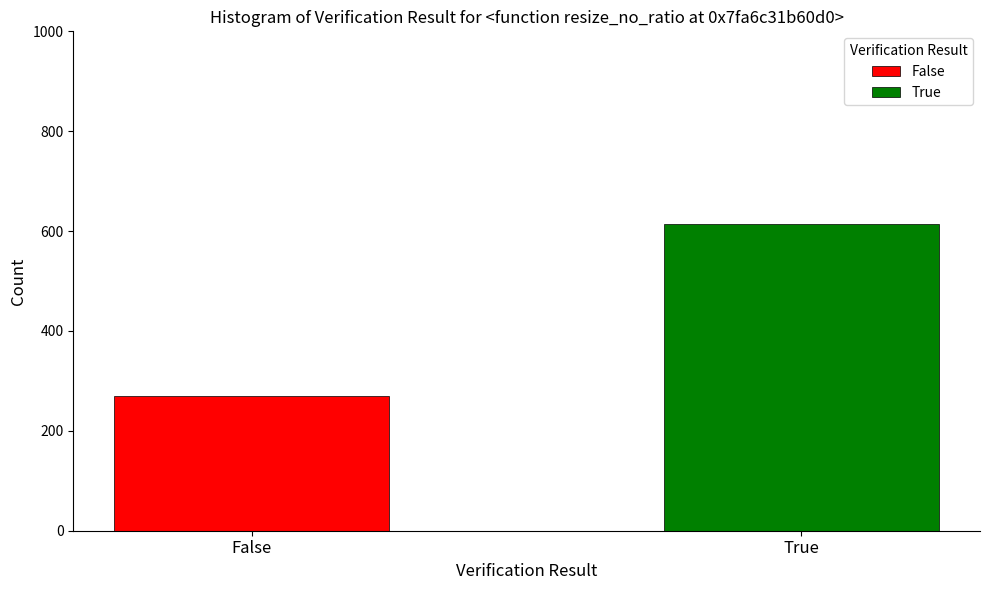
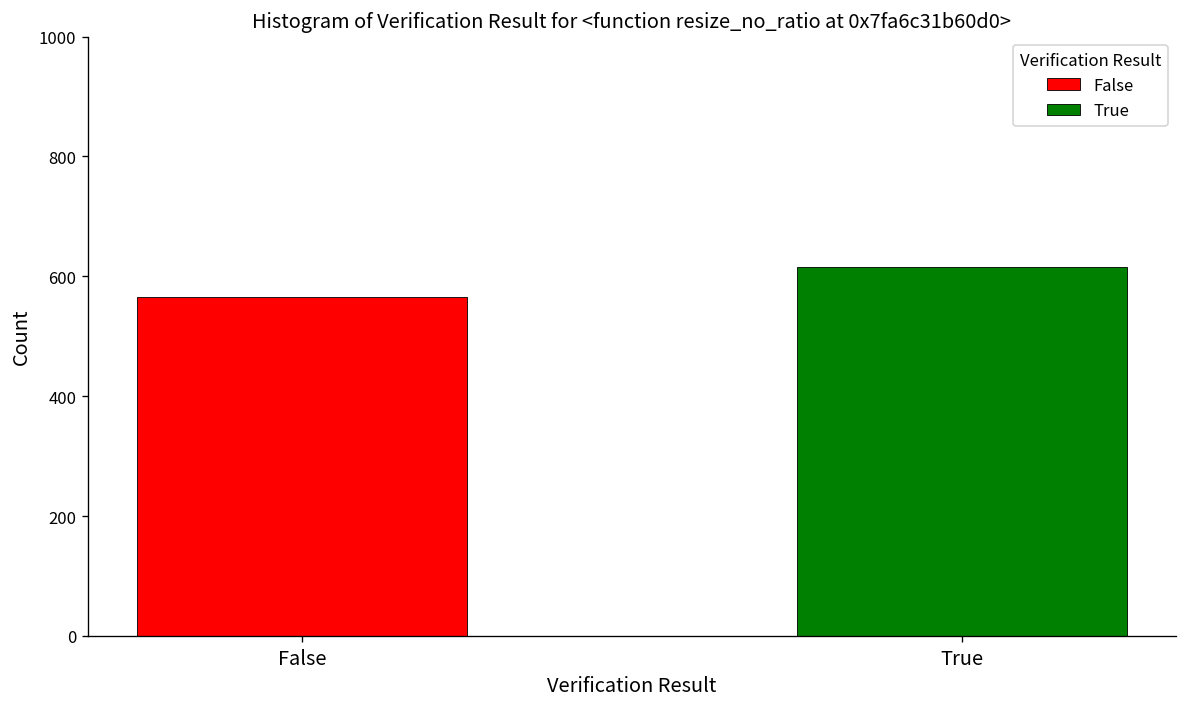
False: 270 -> 570
